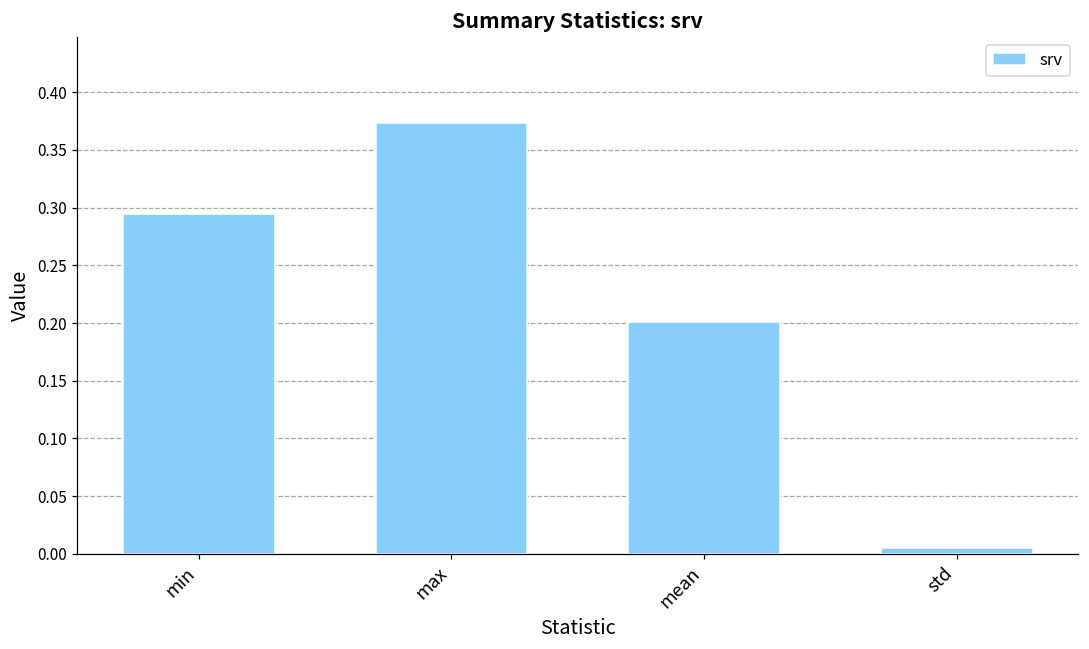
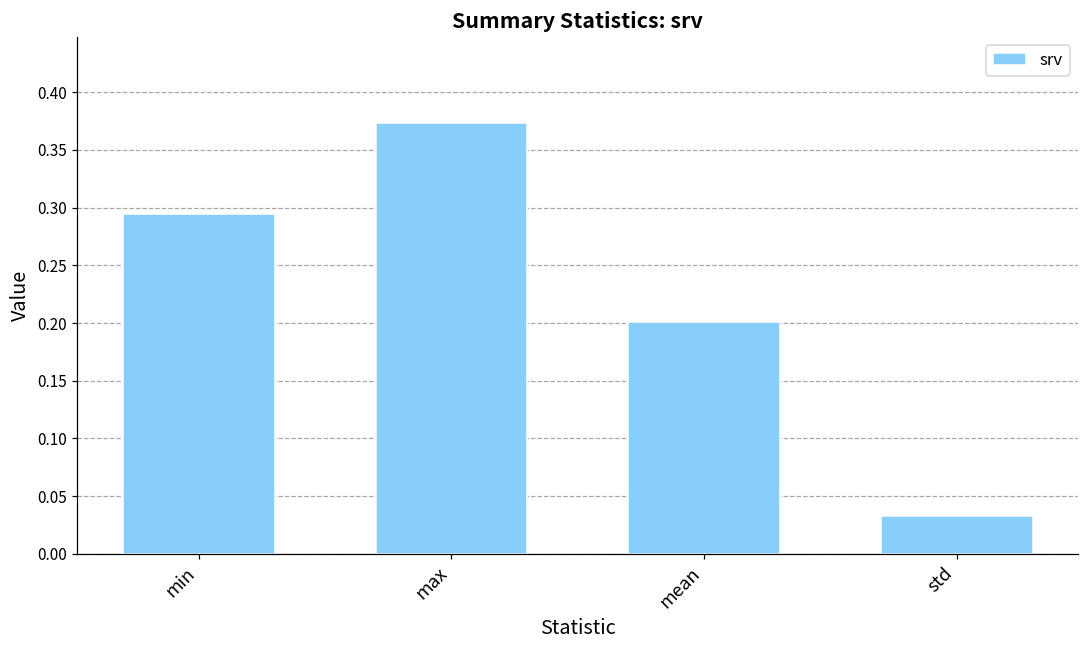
std: 0.005 -> 0.033
